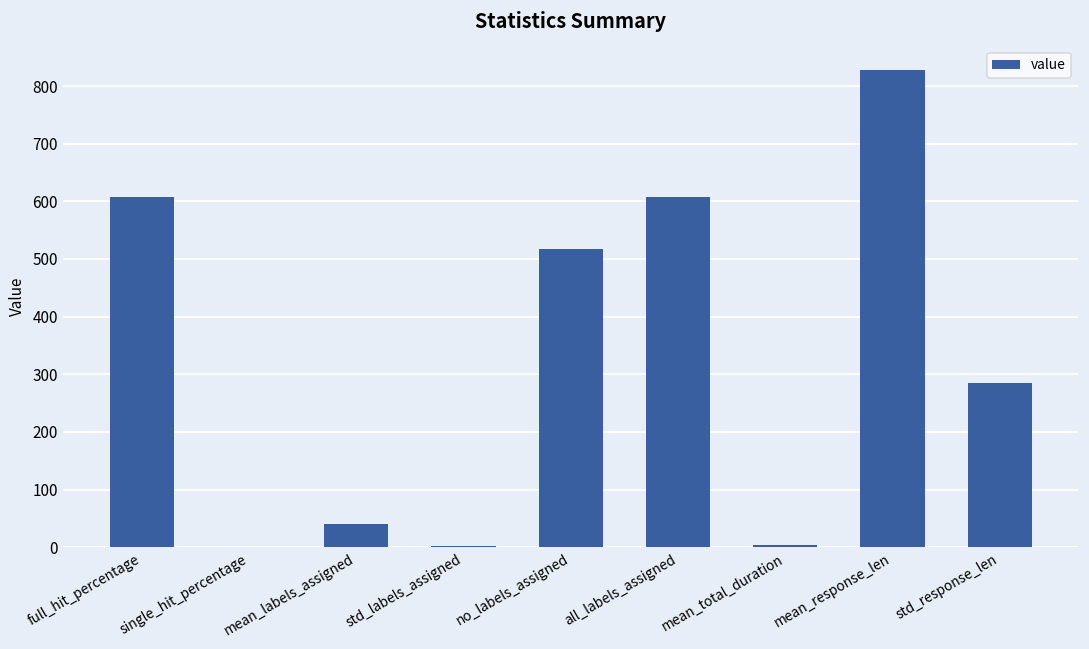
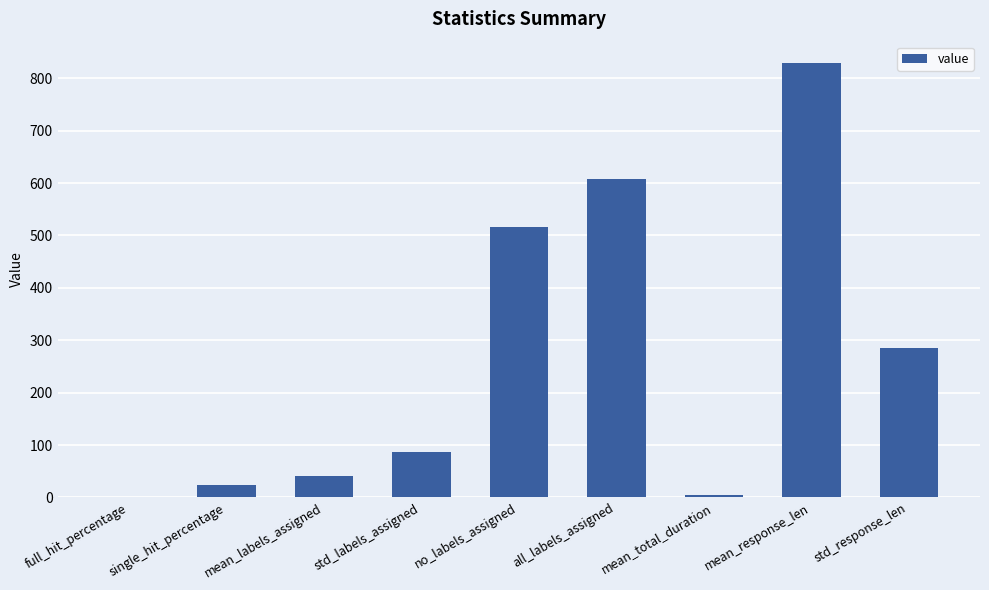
full_hit_percentage: 610 -> 0
single_hit_percentage: 0 -> 20
std_labels_assigned: 0 -> 90
